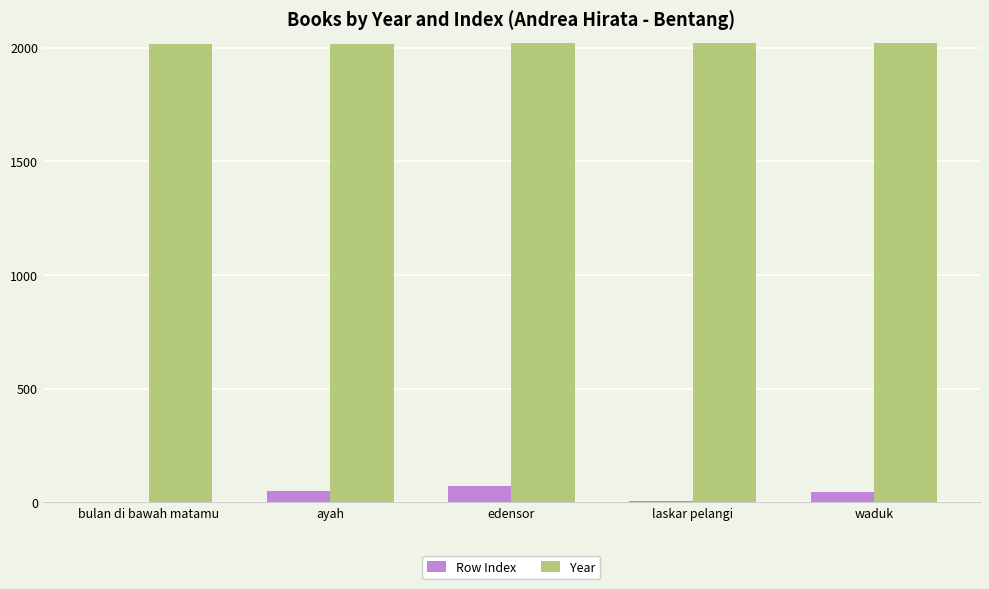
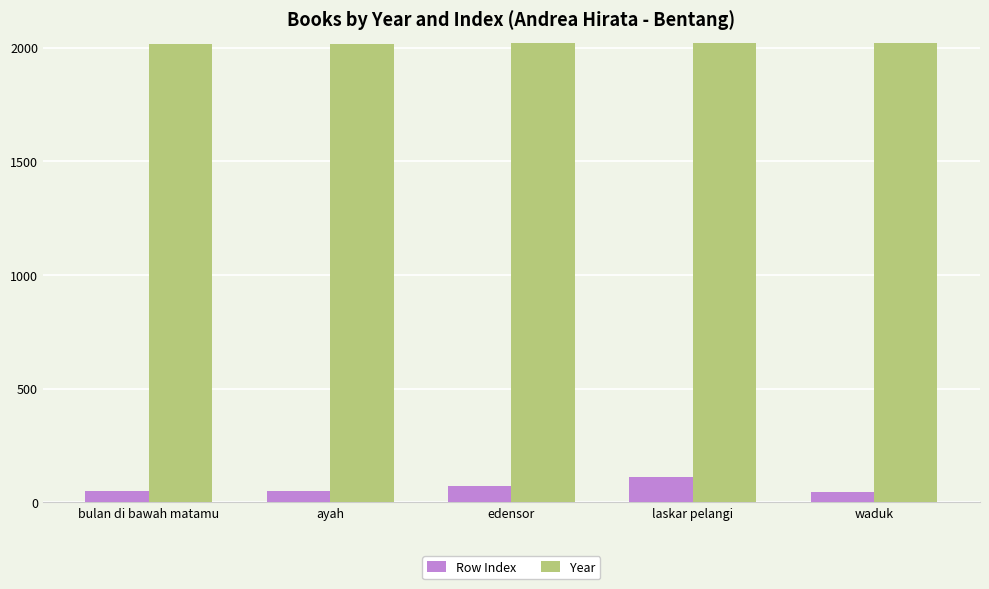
Row Index, bulan di bawah matamu: 0 -> 50
Row Index, laskar pelangi: 0 -> 110
